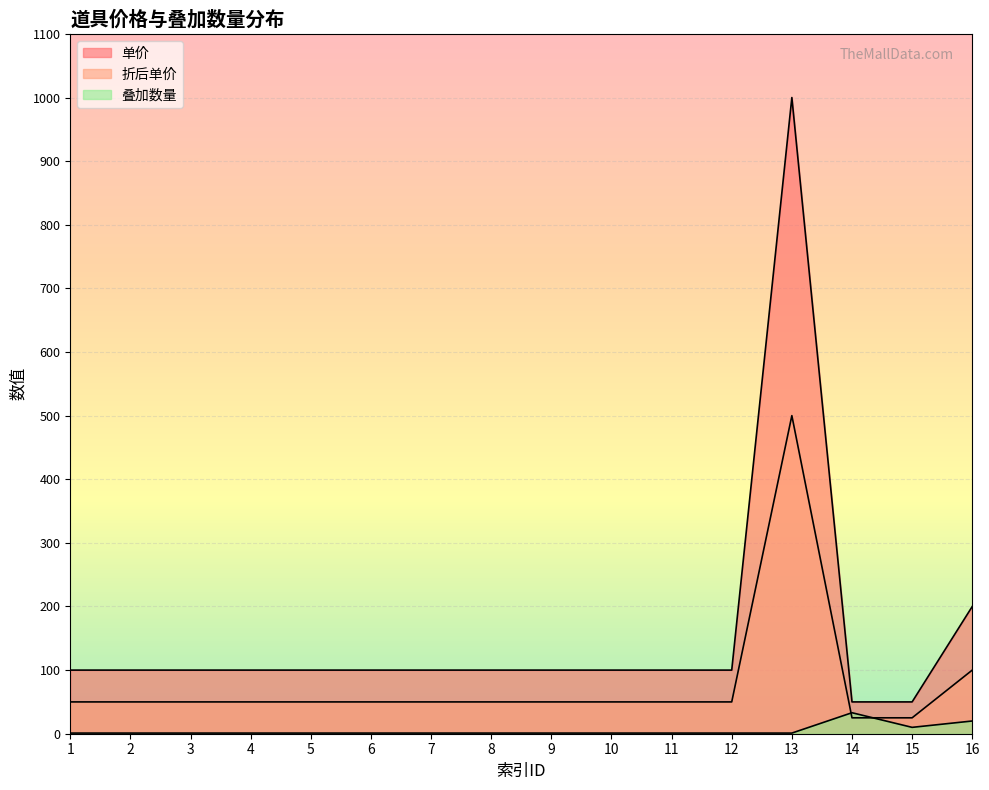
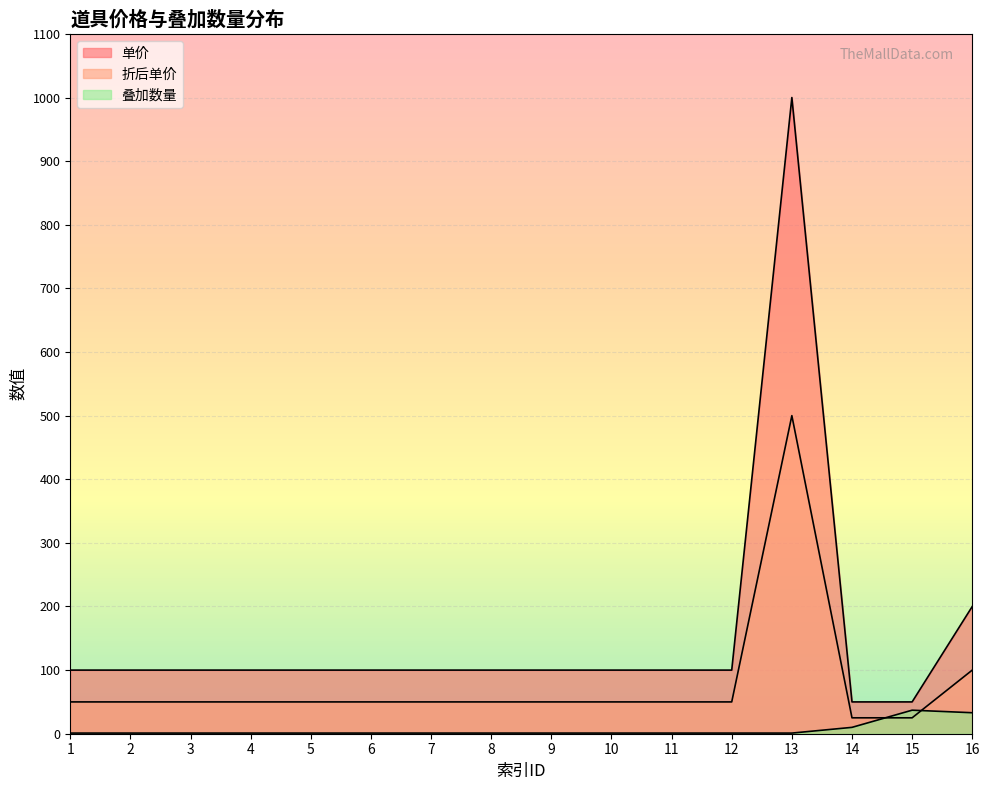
叠加数量, 14: 30 -> 10
叠加数量, 15: 10 -> 40
叠加数量, 16: 20 -> 30
